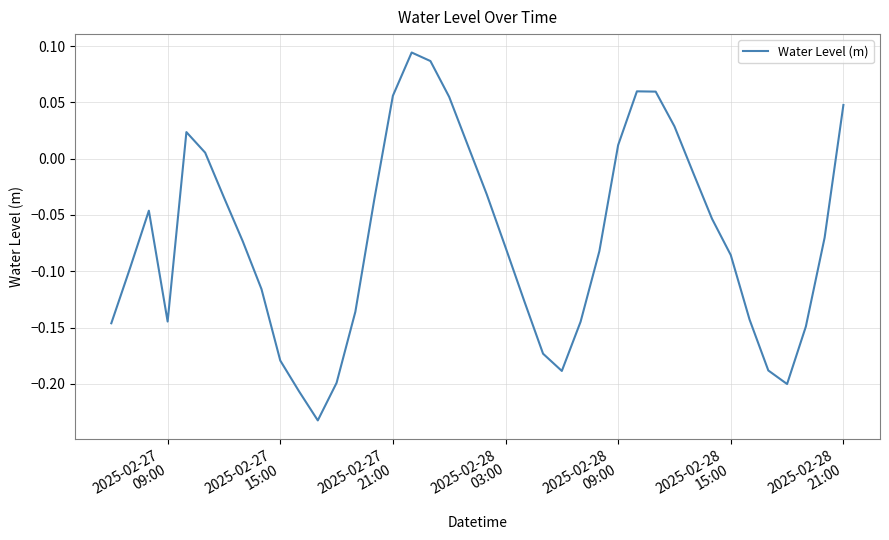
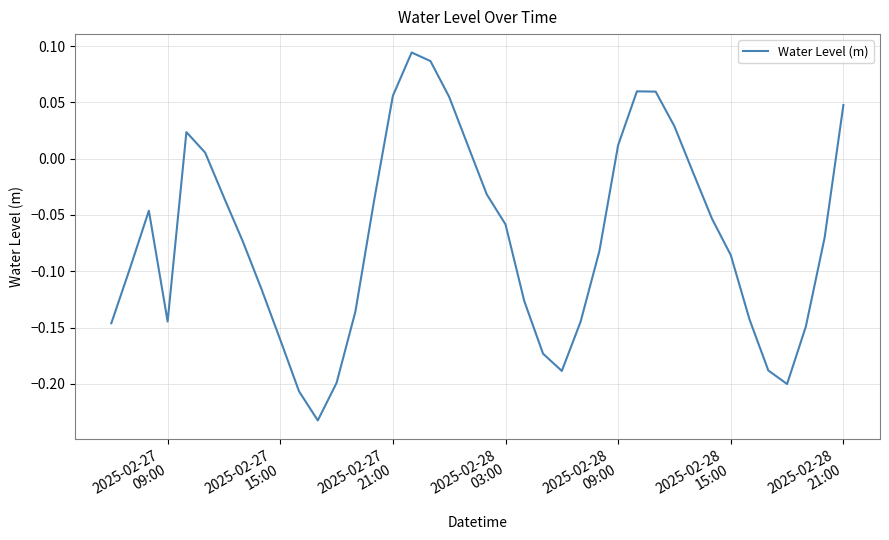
2025-02-27 15:00: -0.179 -> -0.161
2025-02-28 03:00: -0.079 -> -0.058
